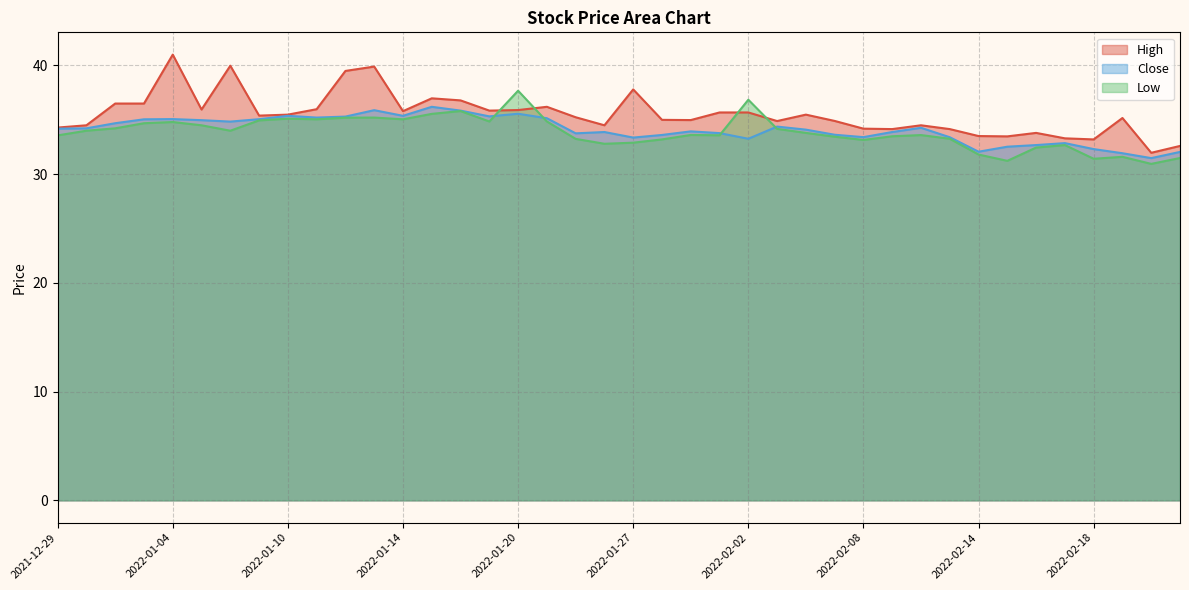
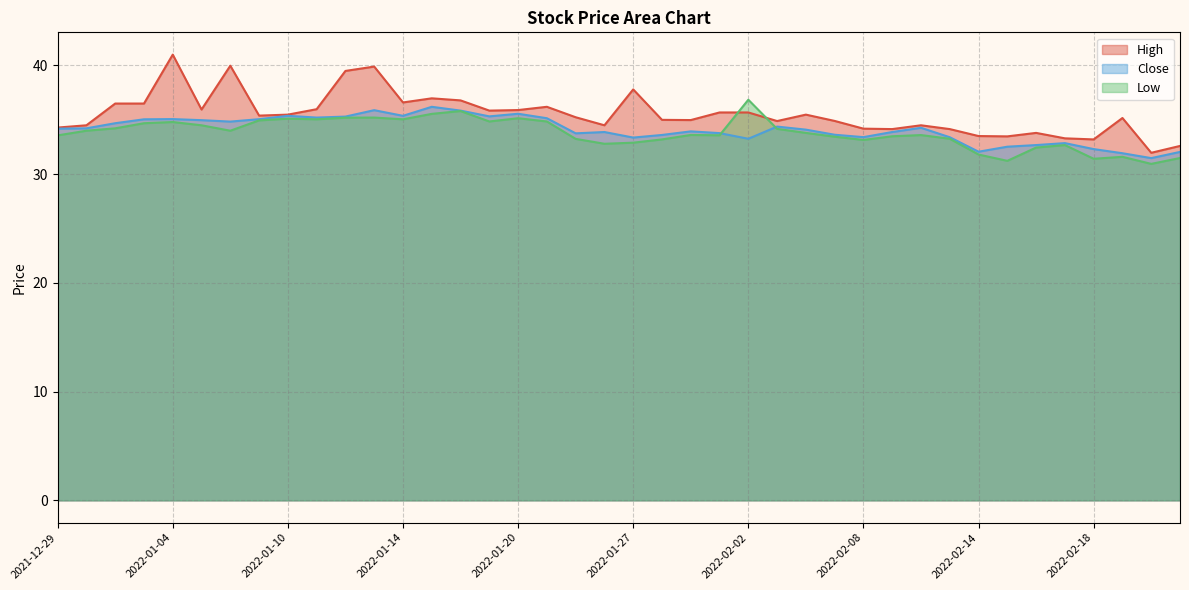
High, 2022-01-14: 35.8 -> 36.6
Low, 2022-01-20: 37.7 -> 35.2
